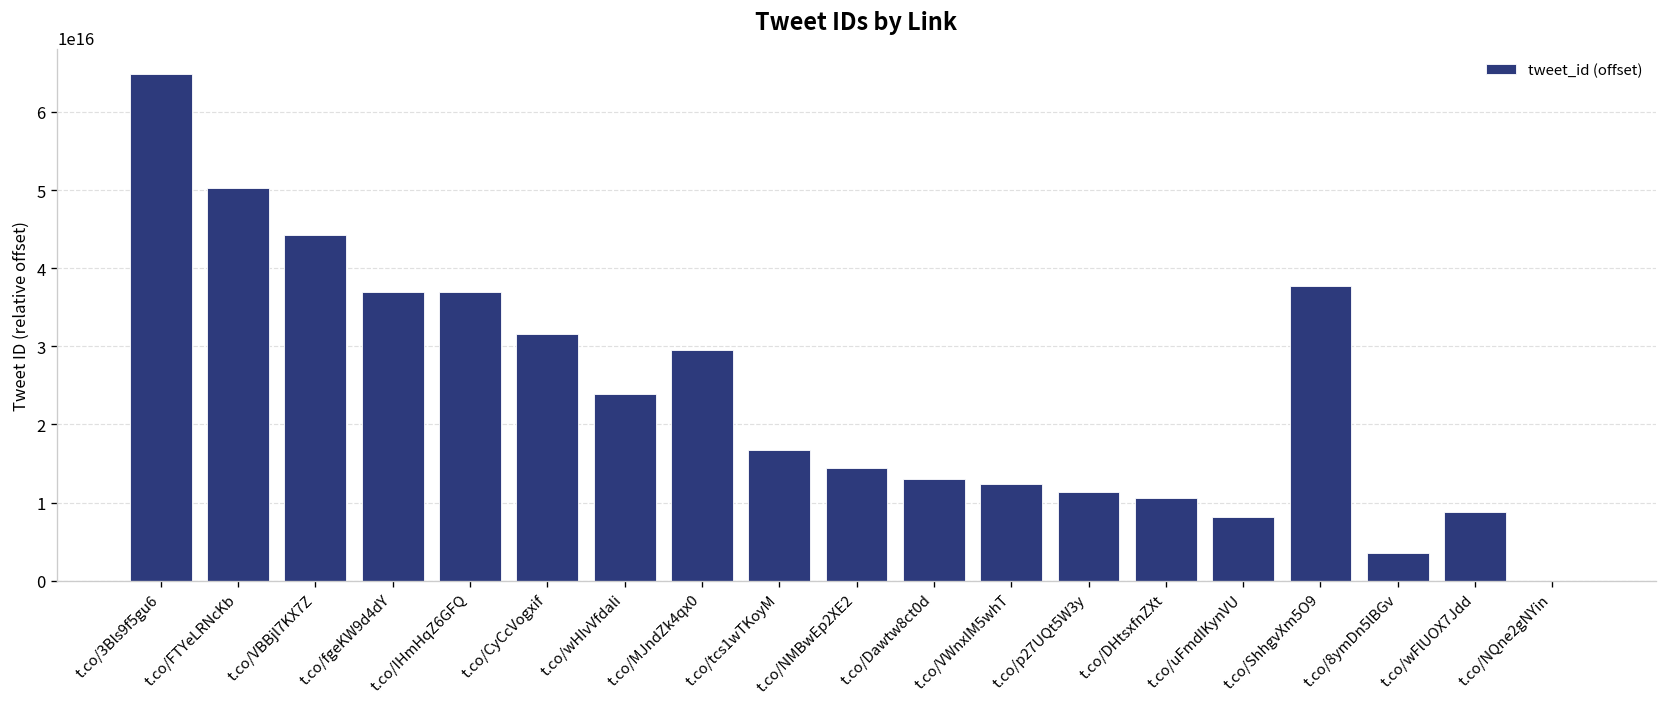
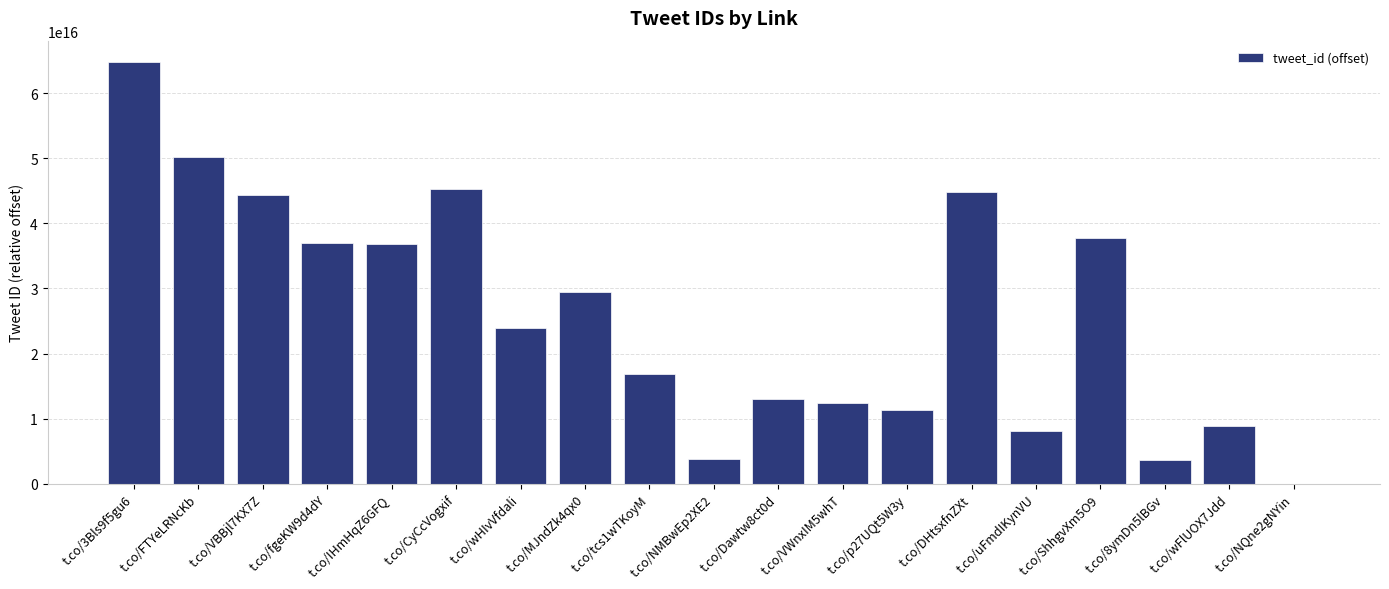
t.co/CyCcVogxif: 32000000000000000 -> 45000000000000000
t.co/NMBwEp2XE2: 14000000000000000 -> 4000000000000000
t.co/DHtsxfnZXt: 11000000000000000 -> 45000000000000000
